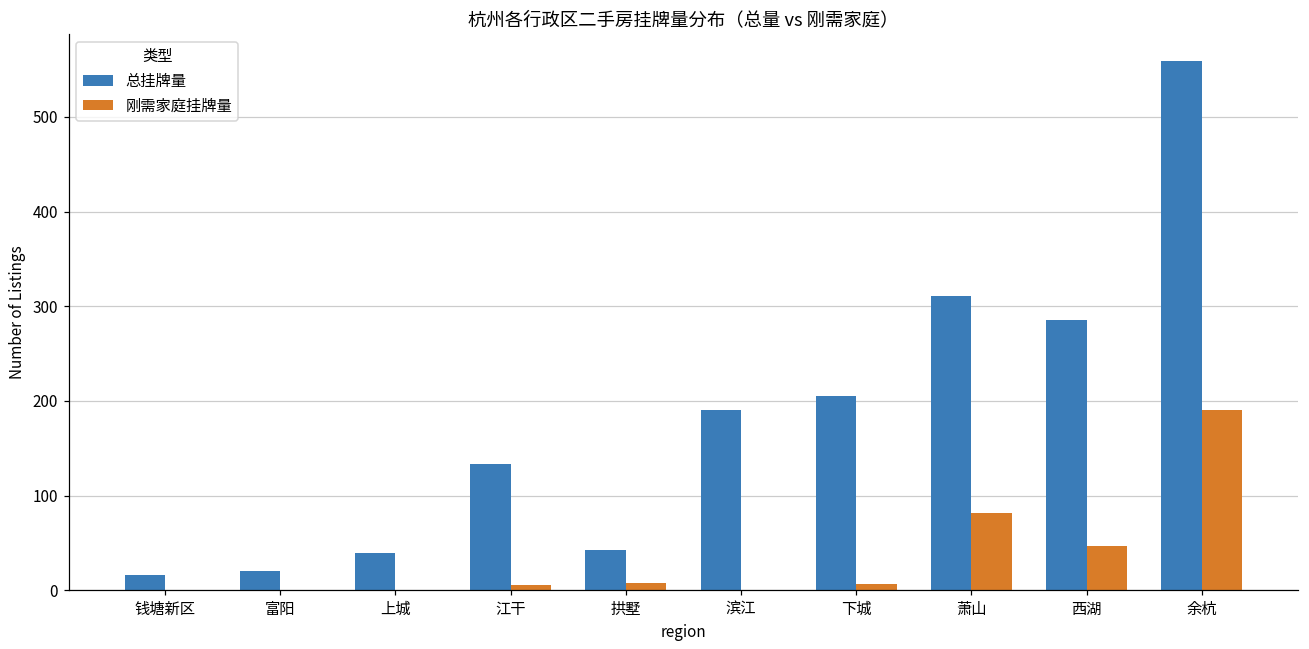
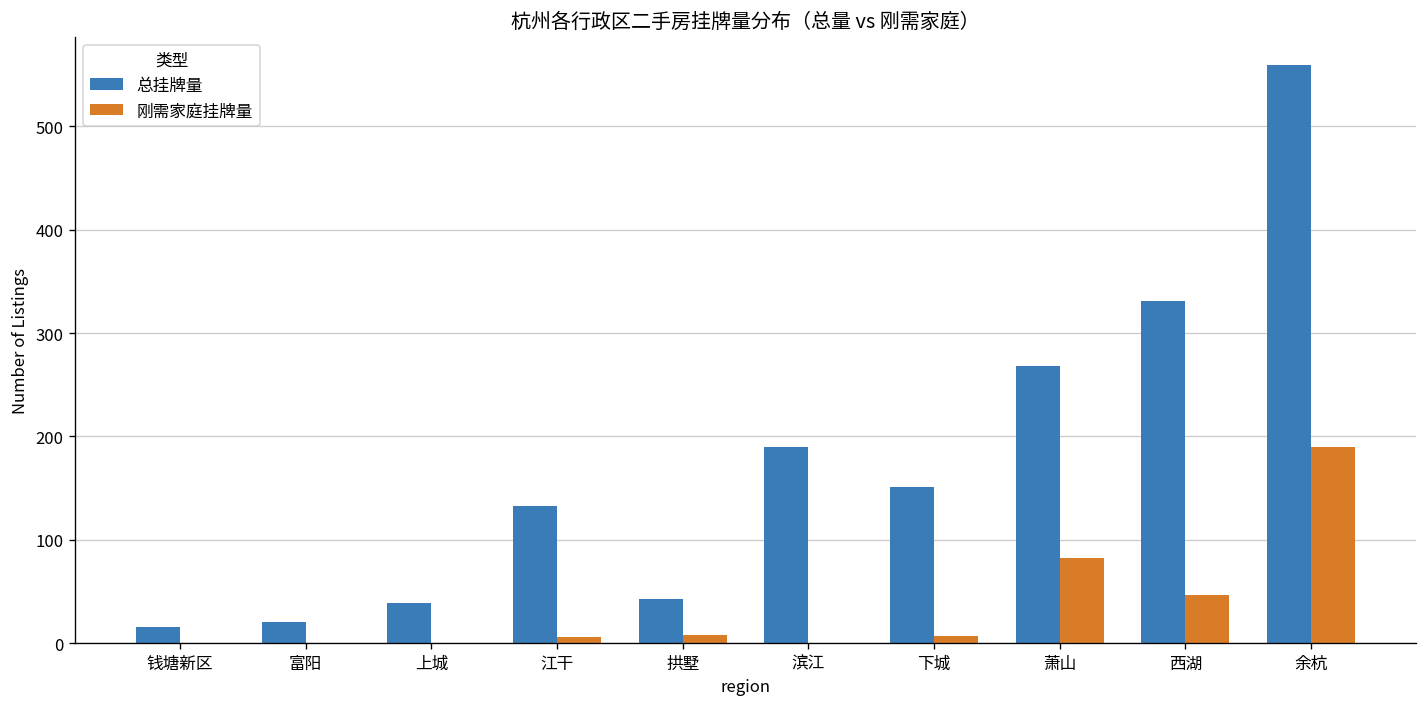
总挂牌量, 下城: 210 -> 150
总挂牌量, 萧山: 310 -> 270
总挂牌量, 西湖: 290 -> 330
